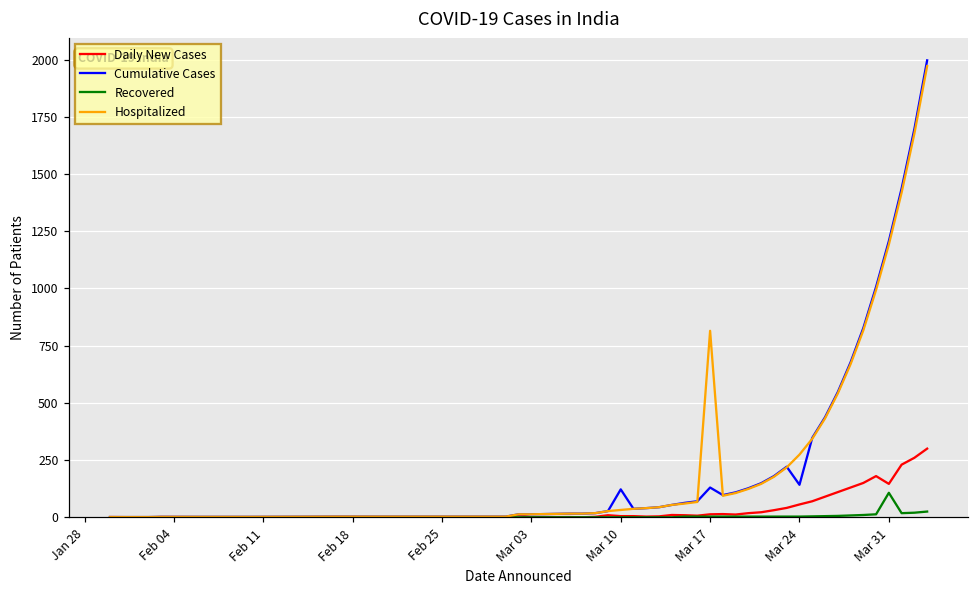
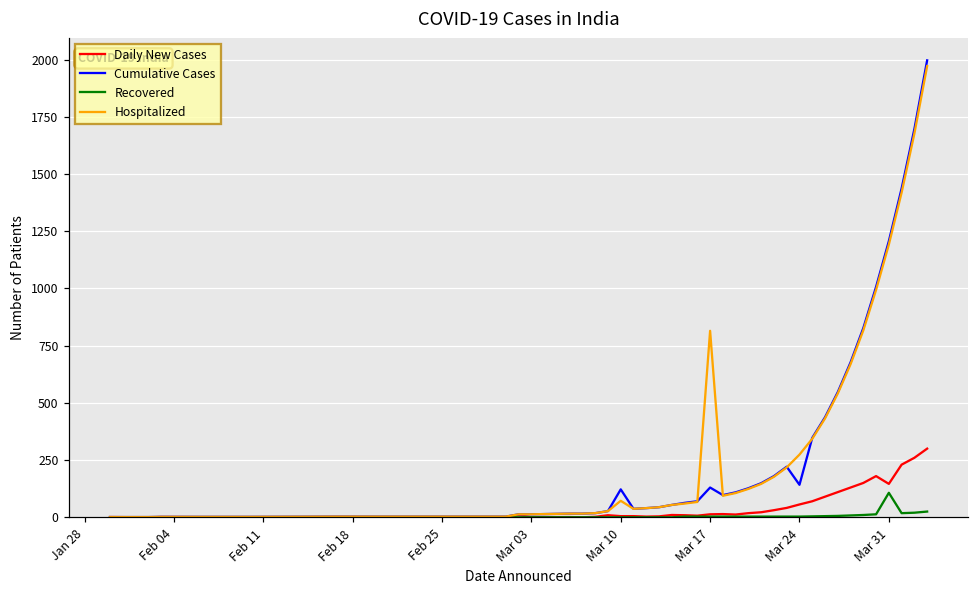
Hospitalized, Mar 10: 30 -> 70
